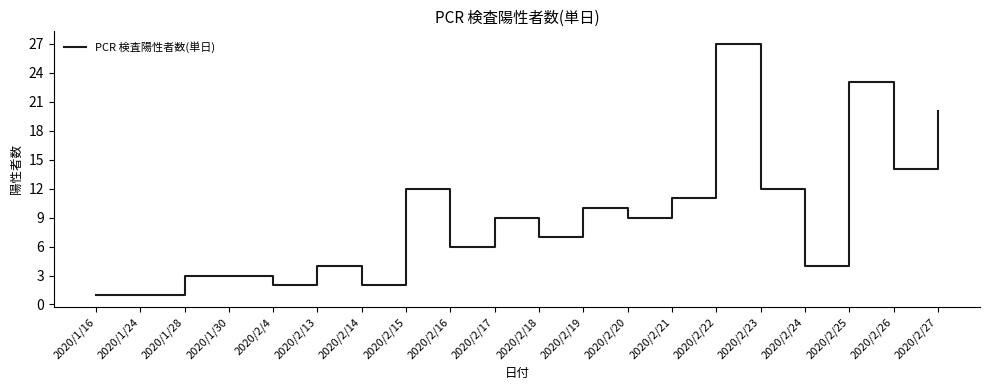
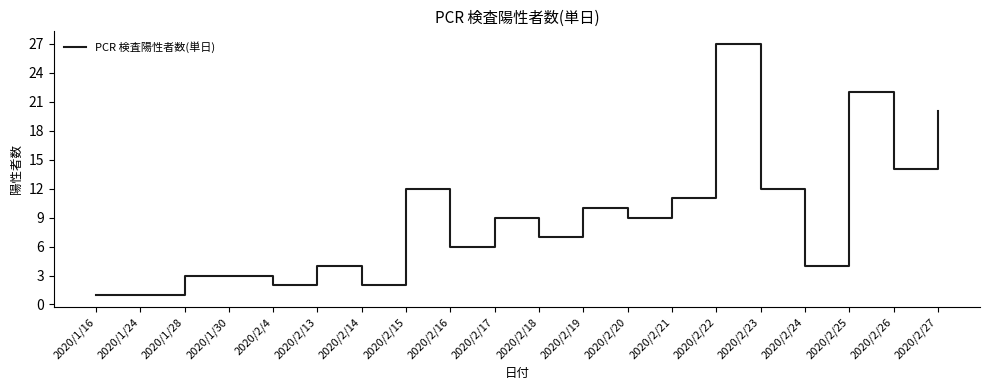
2020/2/25: 23 -> 22
